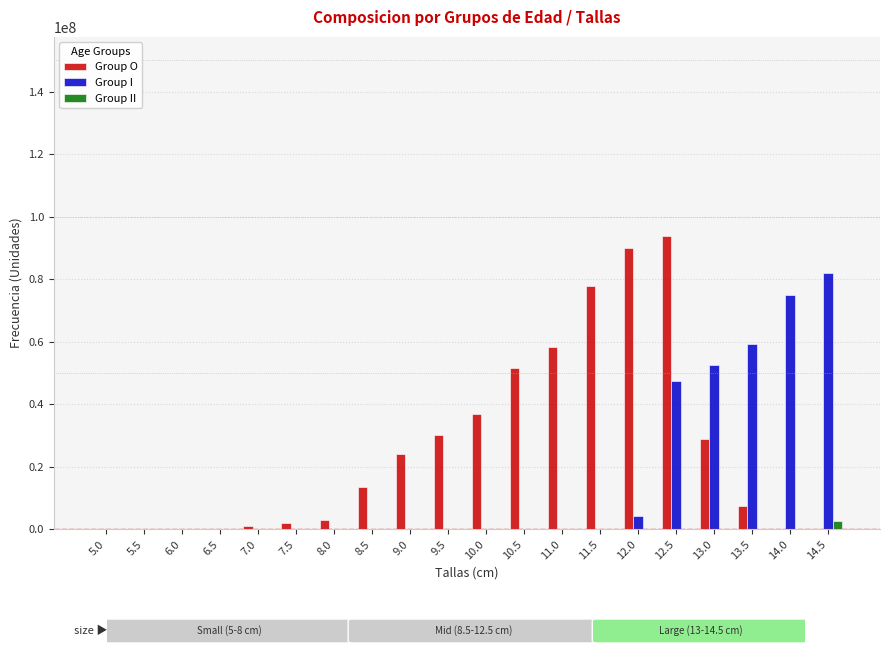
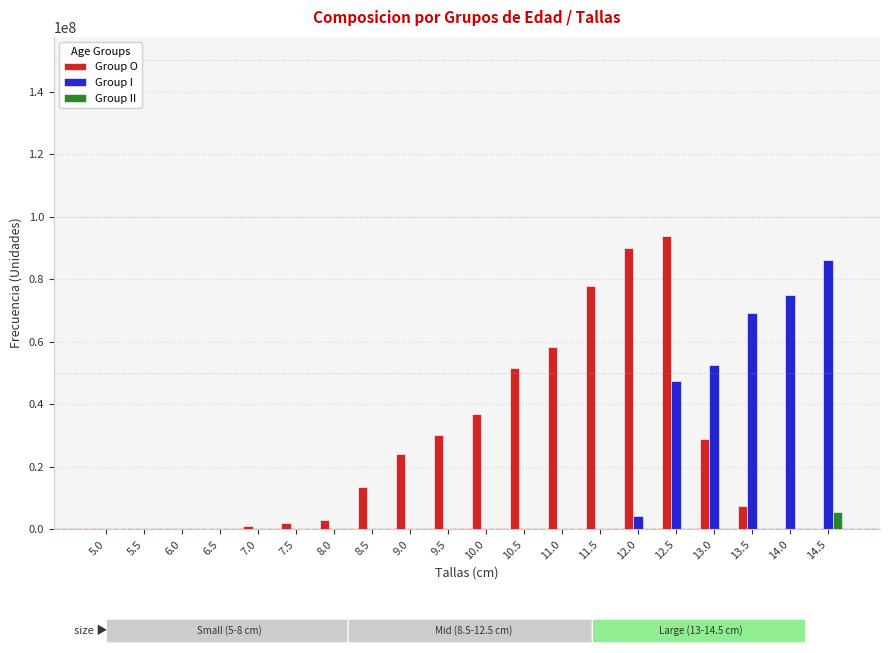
Group I, 13.5: 59000000 -> 69000000
Group I, 14.5: 82000000 -> 86000000
Group II, 14.5: 3000000 -> 5000000
